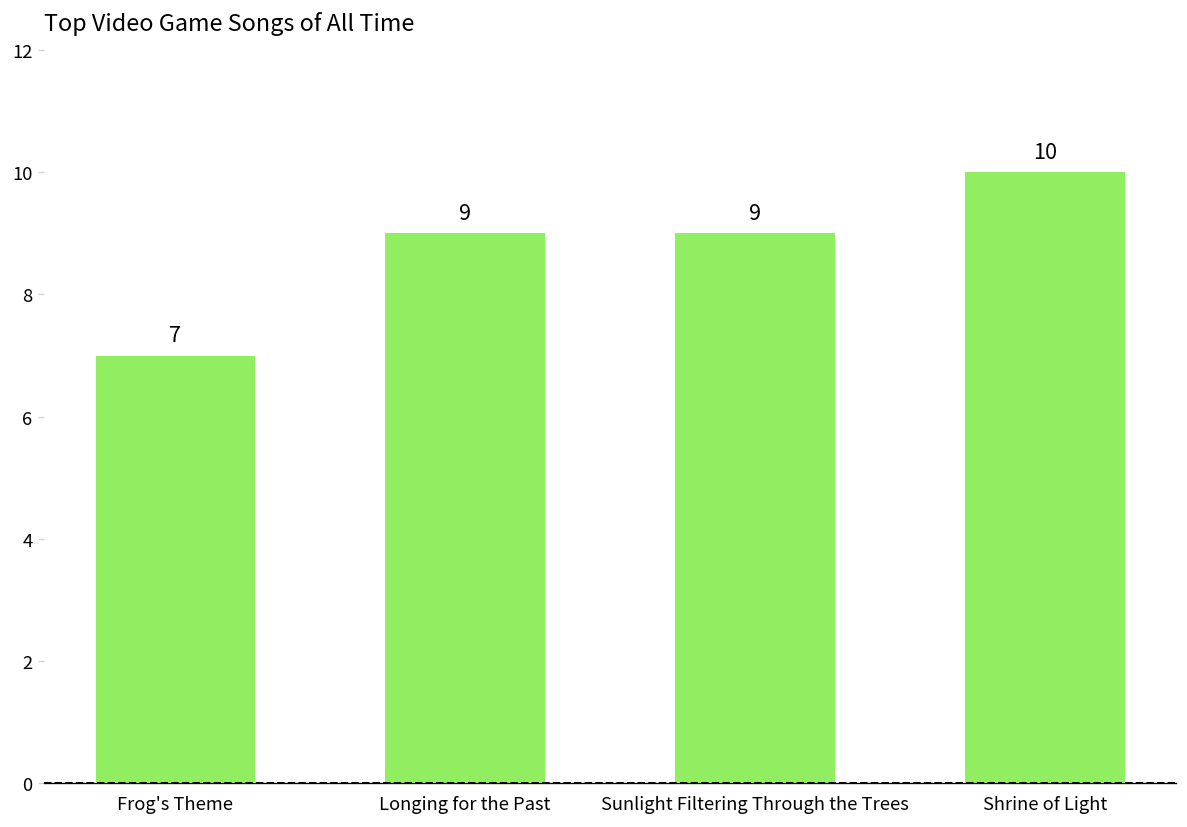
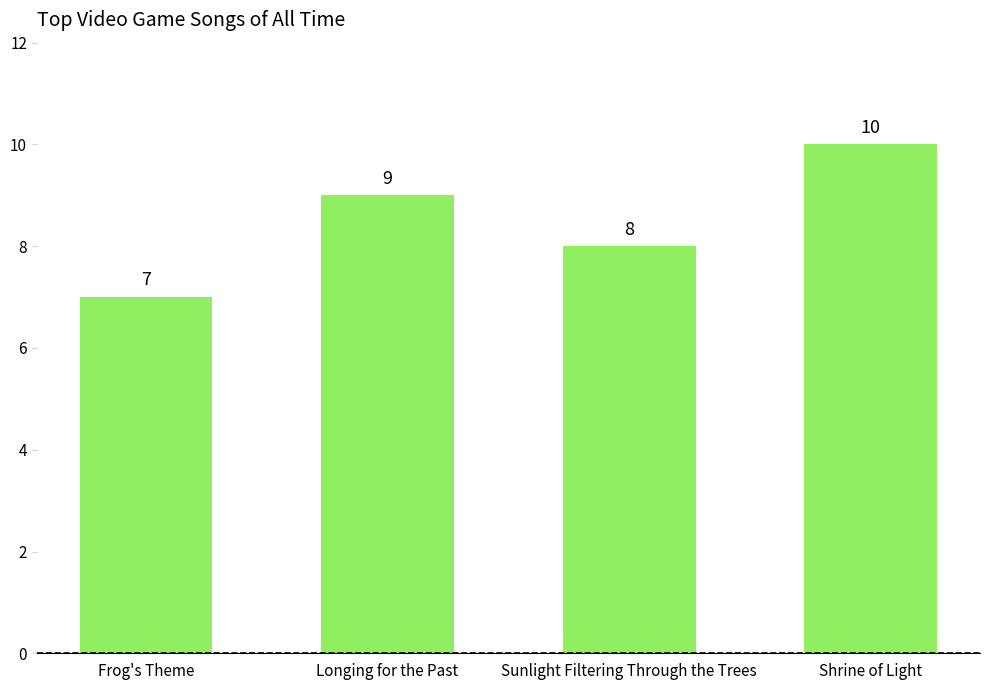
Sunlight Filtering Through the Trees: 9 -> 8
